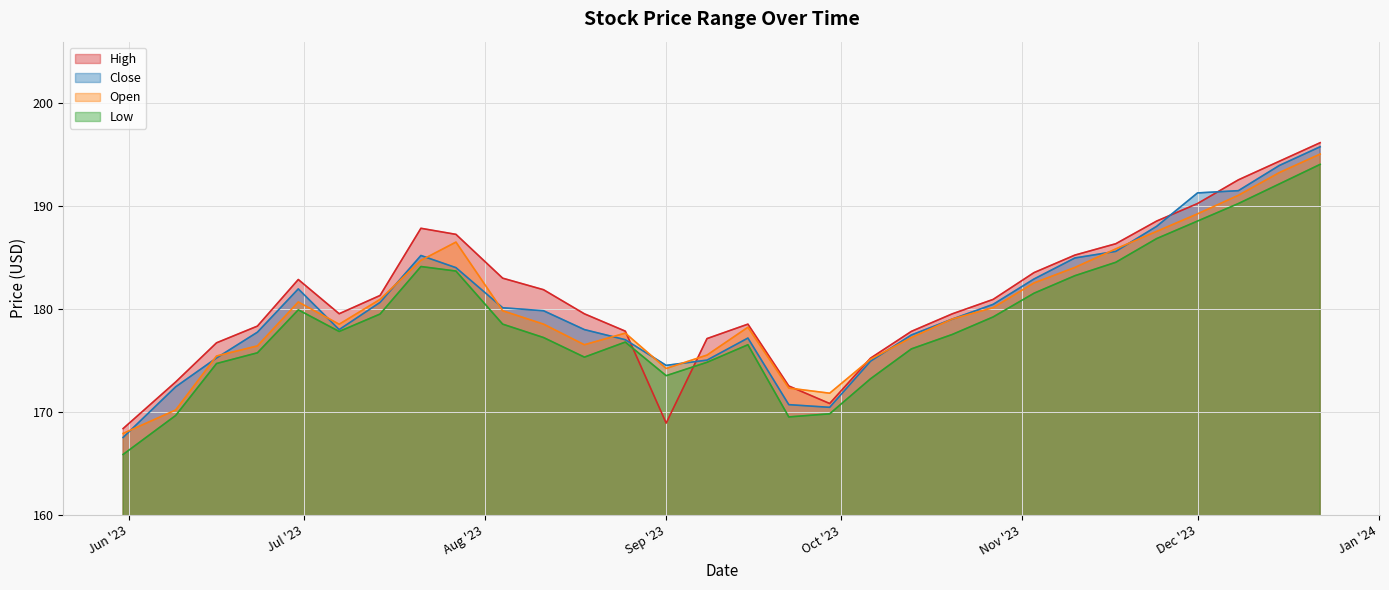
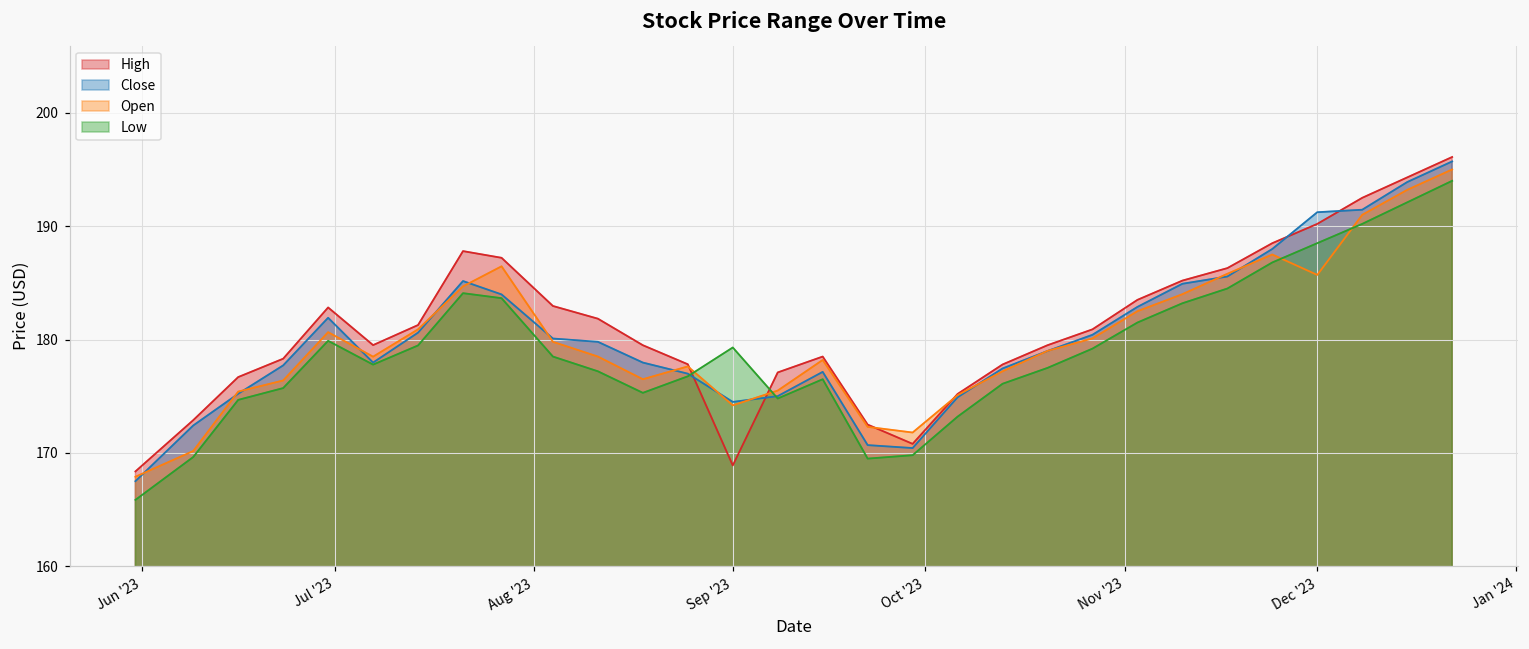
Low, Sep '23: 173.5 -> 179.3
Open, Dec '23: 189.2 -> 185.7
